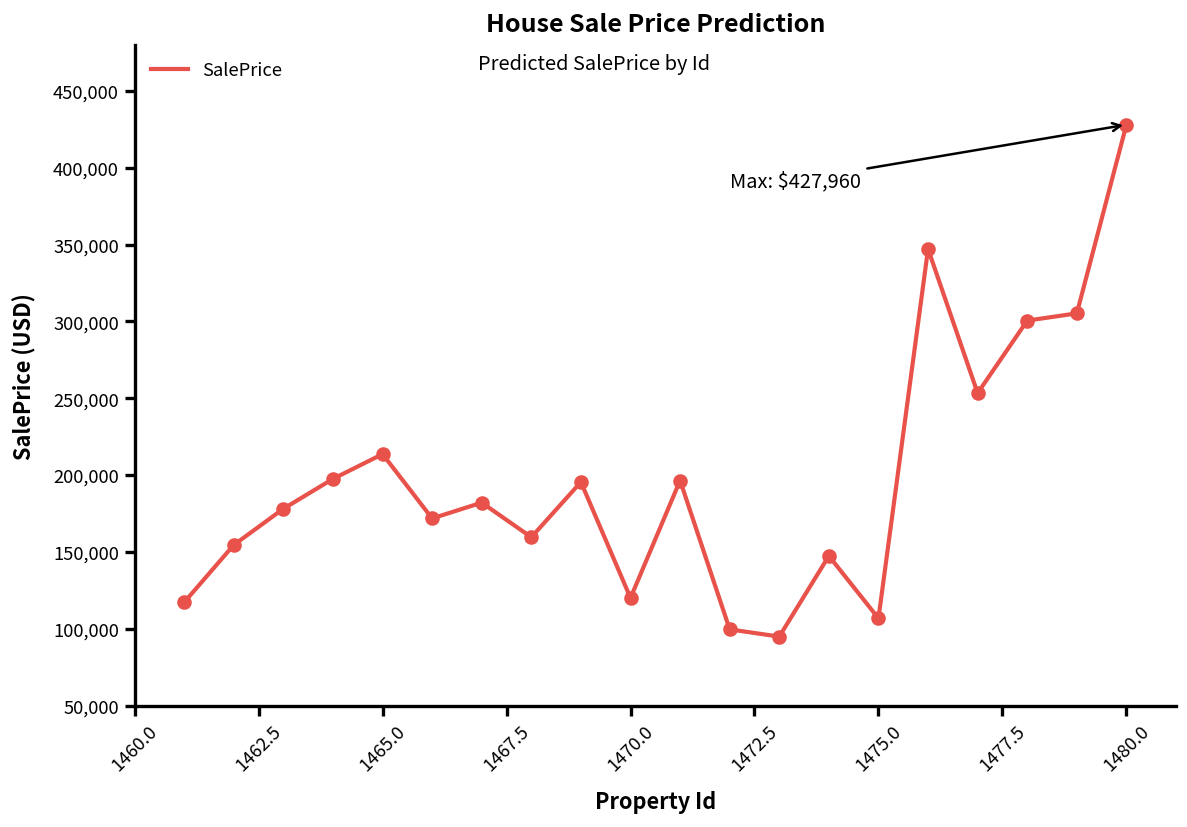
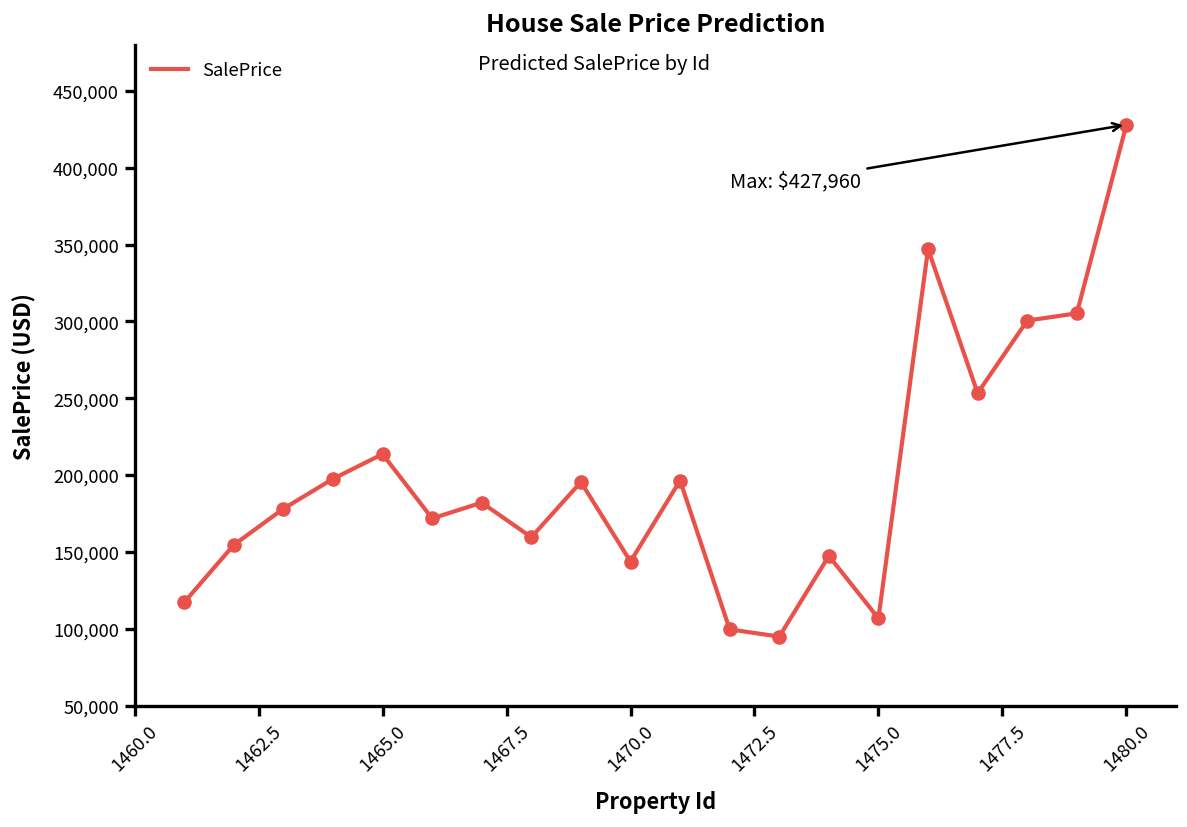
1470.0: 120,000 -> 144,000
